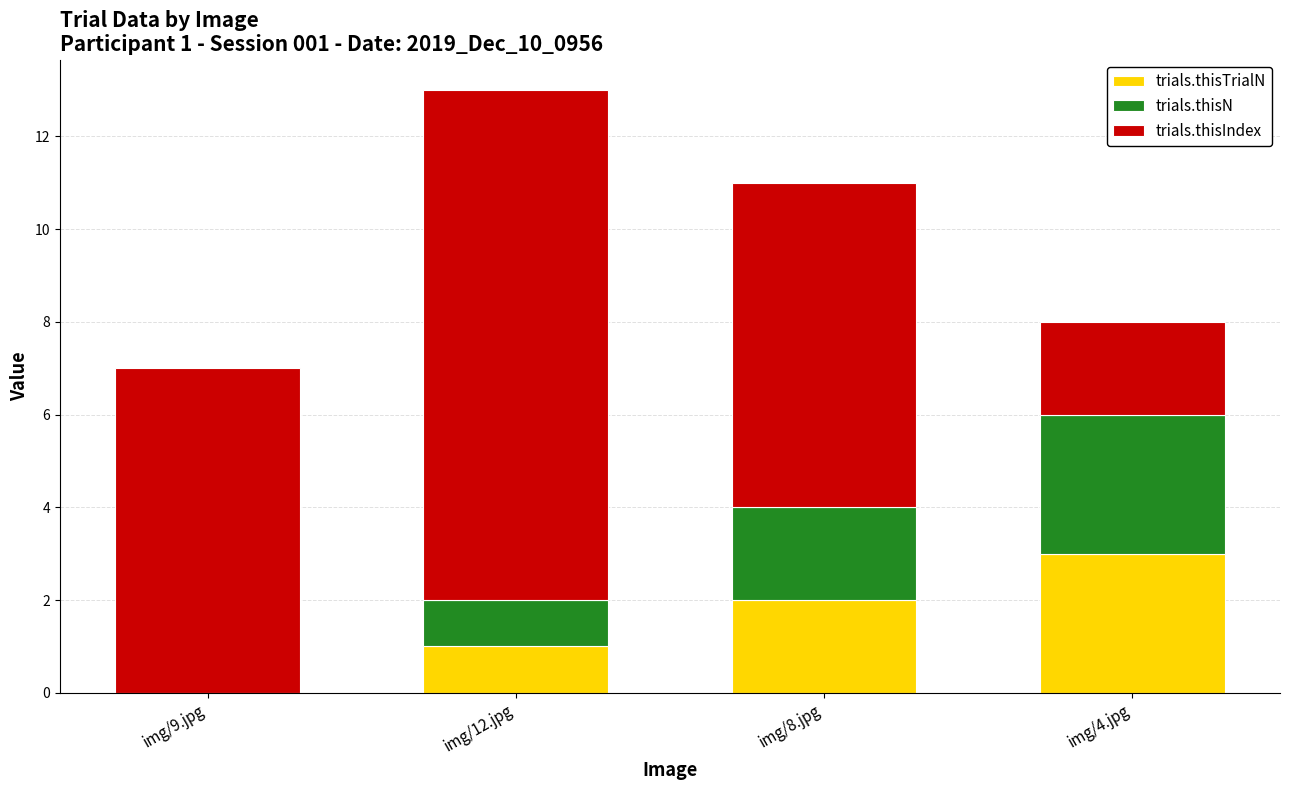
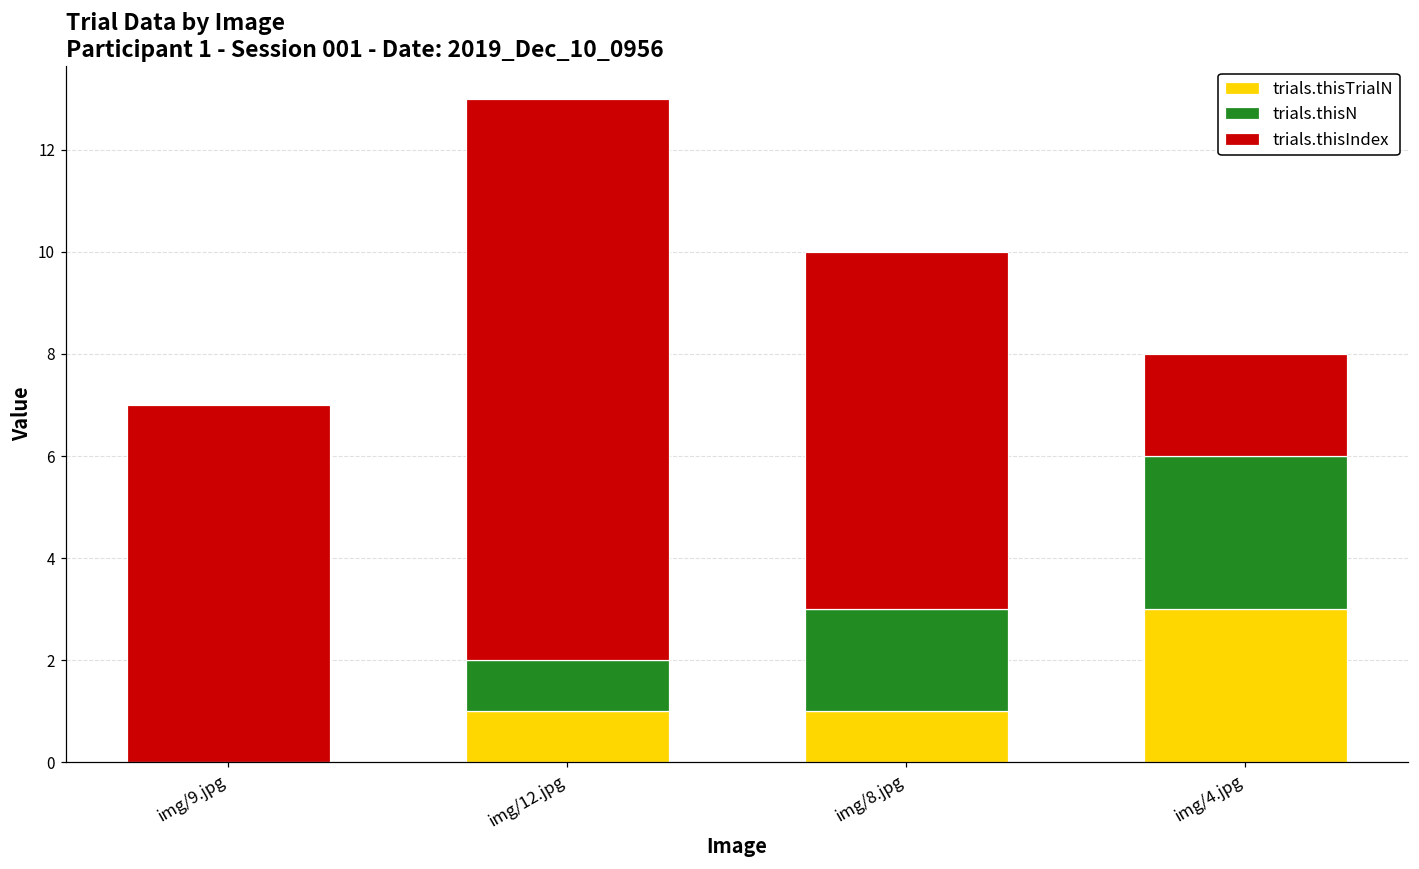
trials.thisTrialN, img/8.jpg: 2 -> 1
